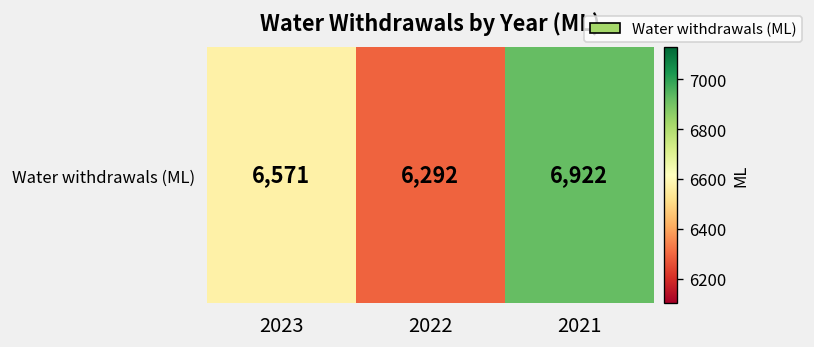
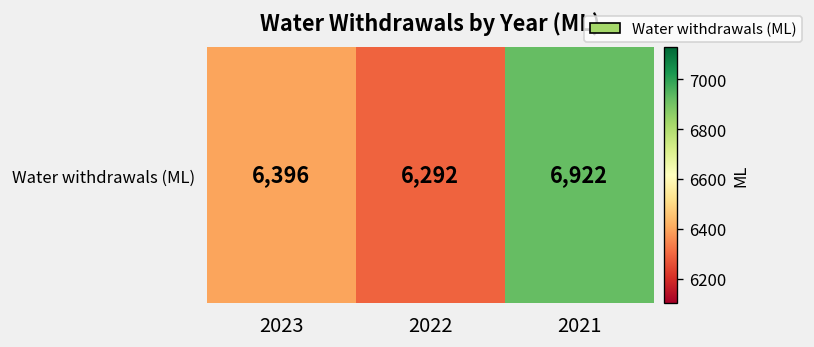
Water withdrawals (ML), 2023: 6,571 -> 6,396
